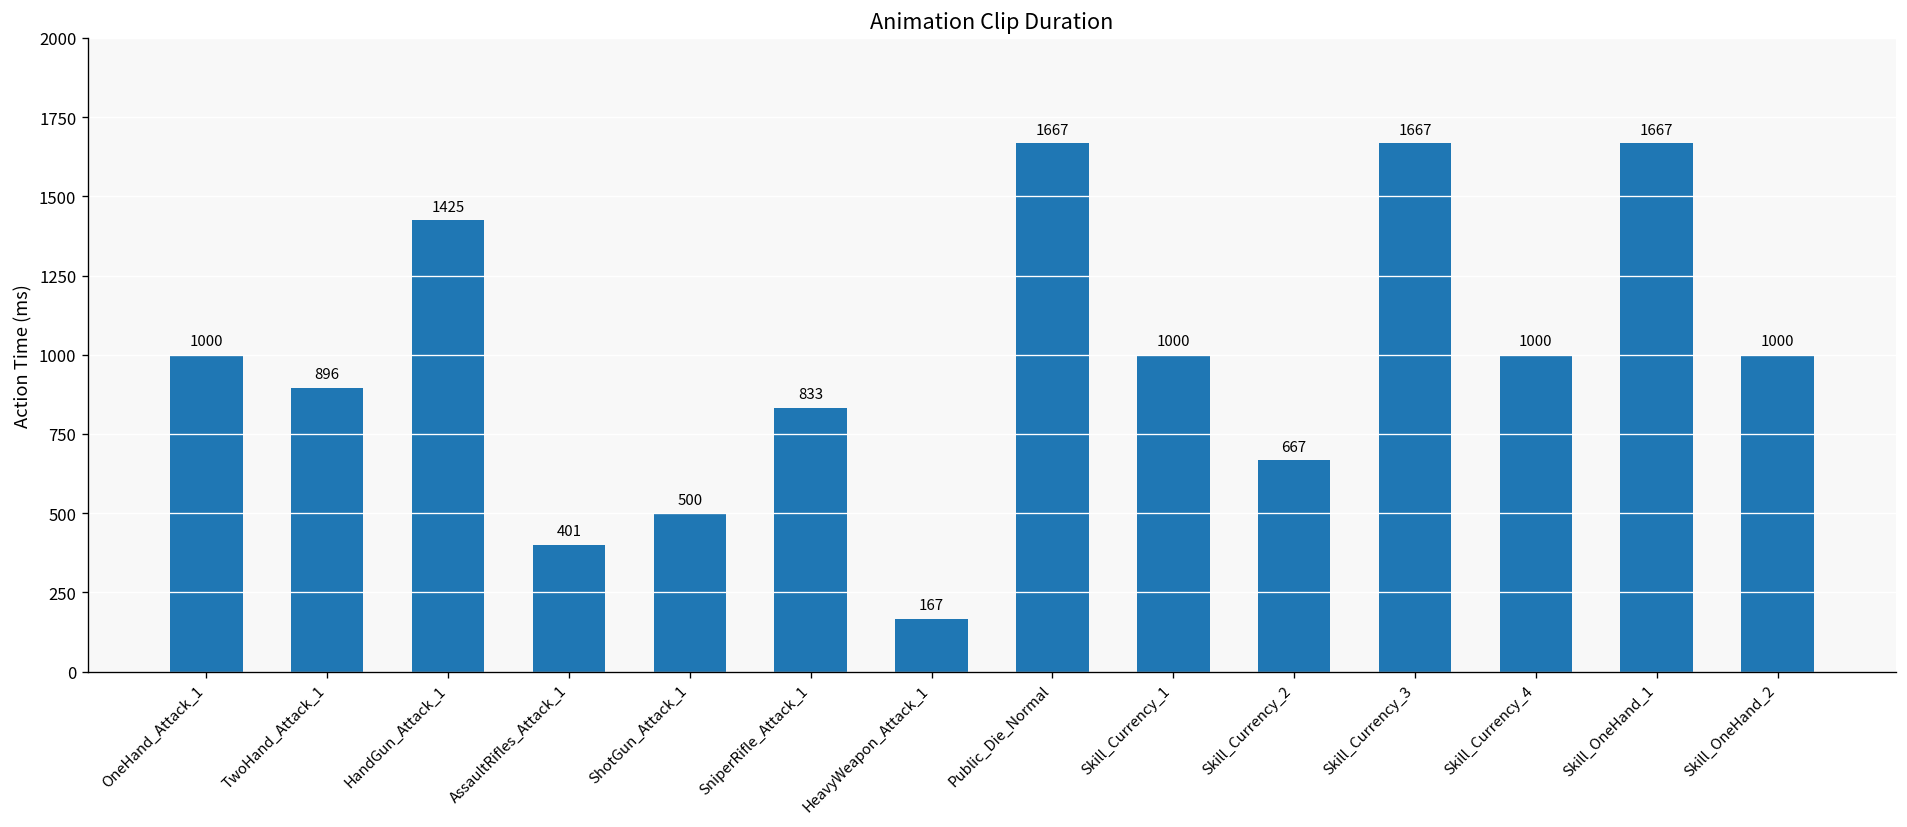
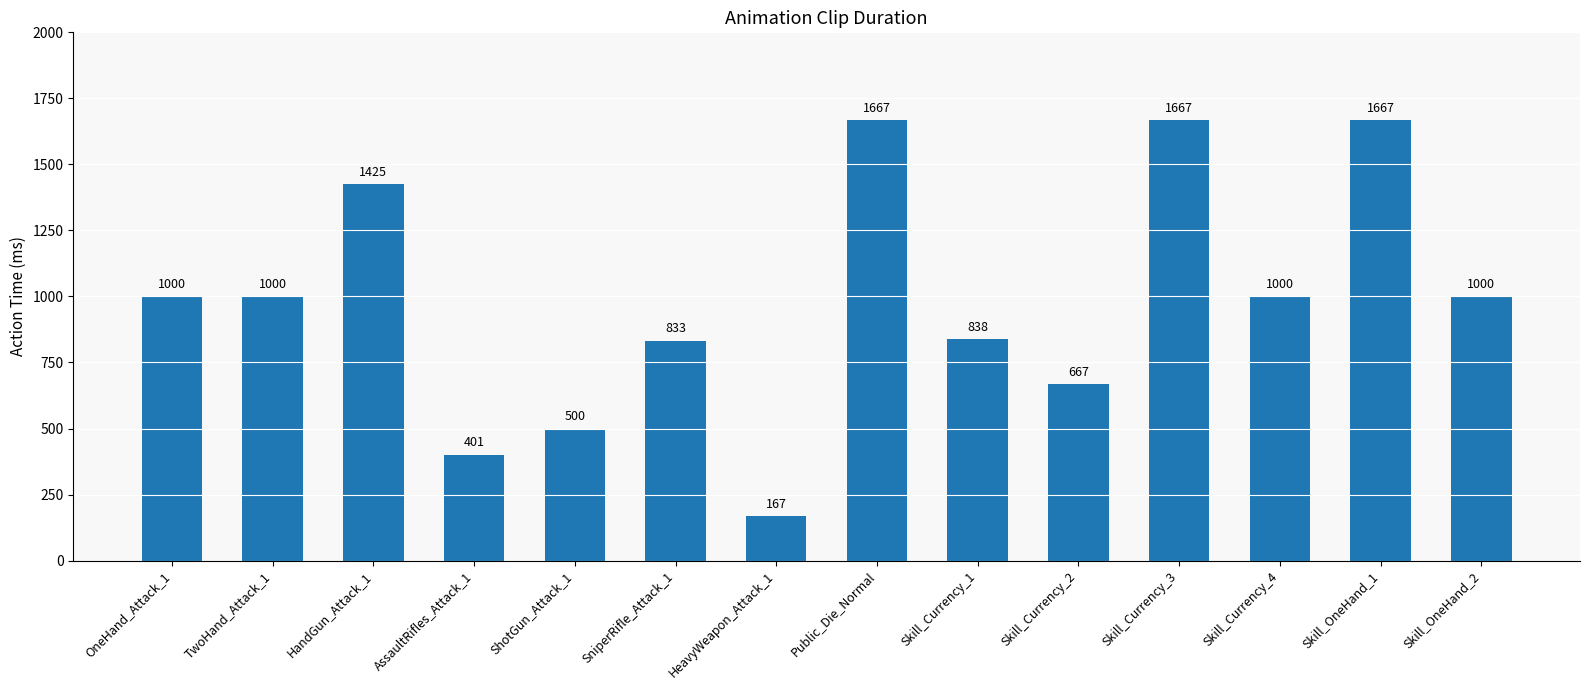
TwoHand_Attack_1: 896 -> 1000
Skill_Currency_1: 1000 -> 838
